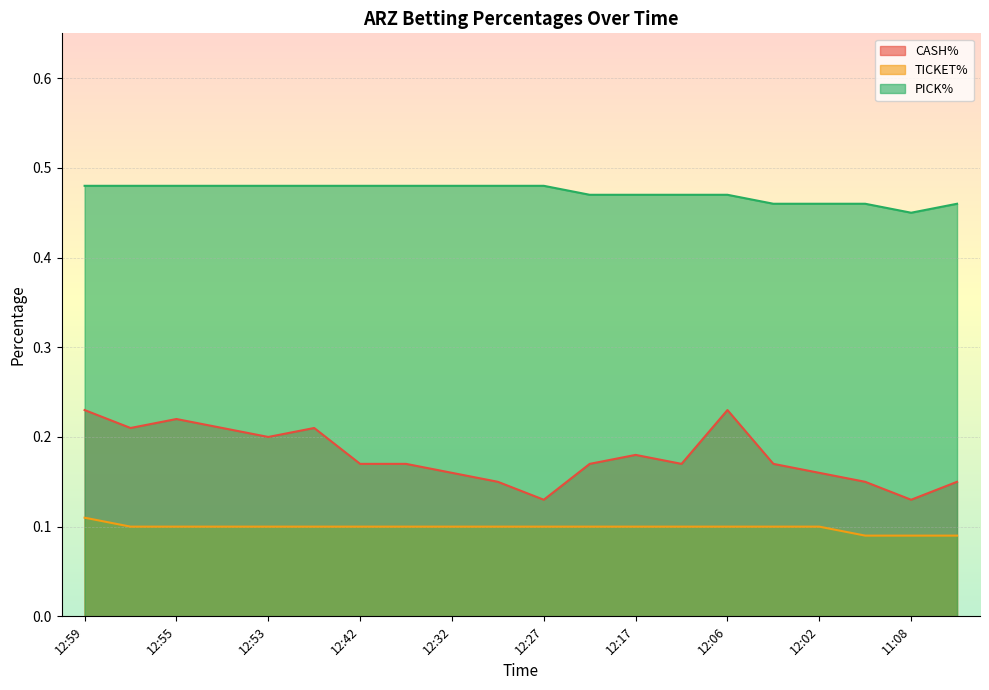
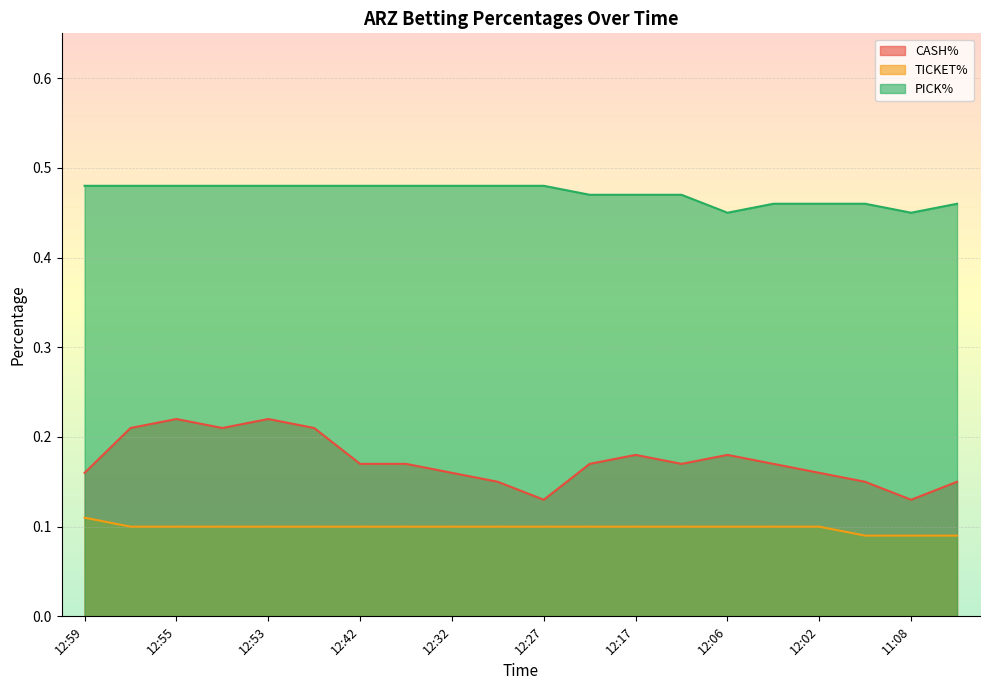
CASH%, 12:59: 0.23 -> 0.16
CASH%, 12:53: 0.20 -> 0.22
CASH%, 12:06: 0.23 -> 0.18
PICK%, 12:06: 0.47 -> 0.45
